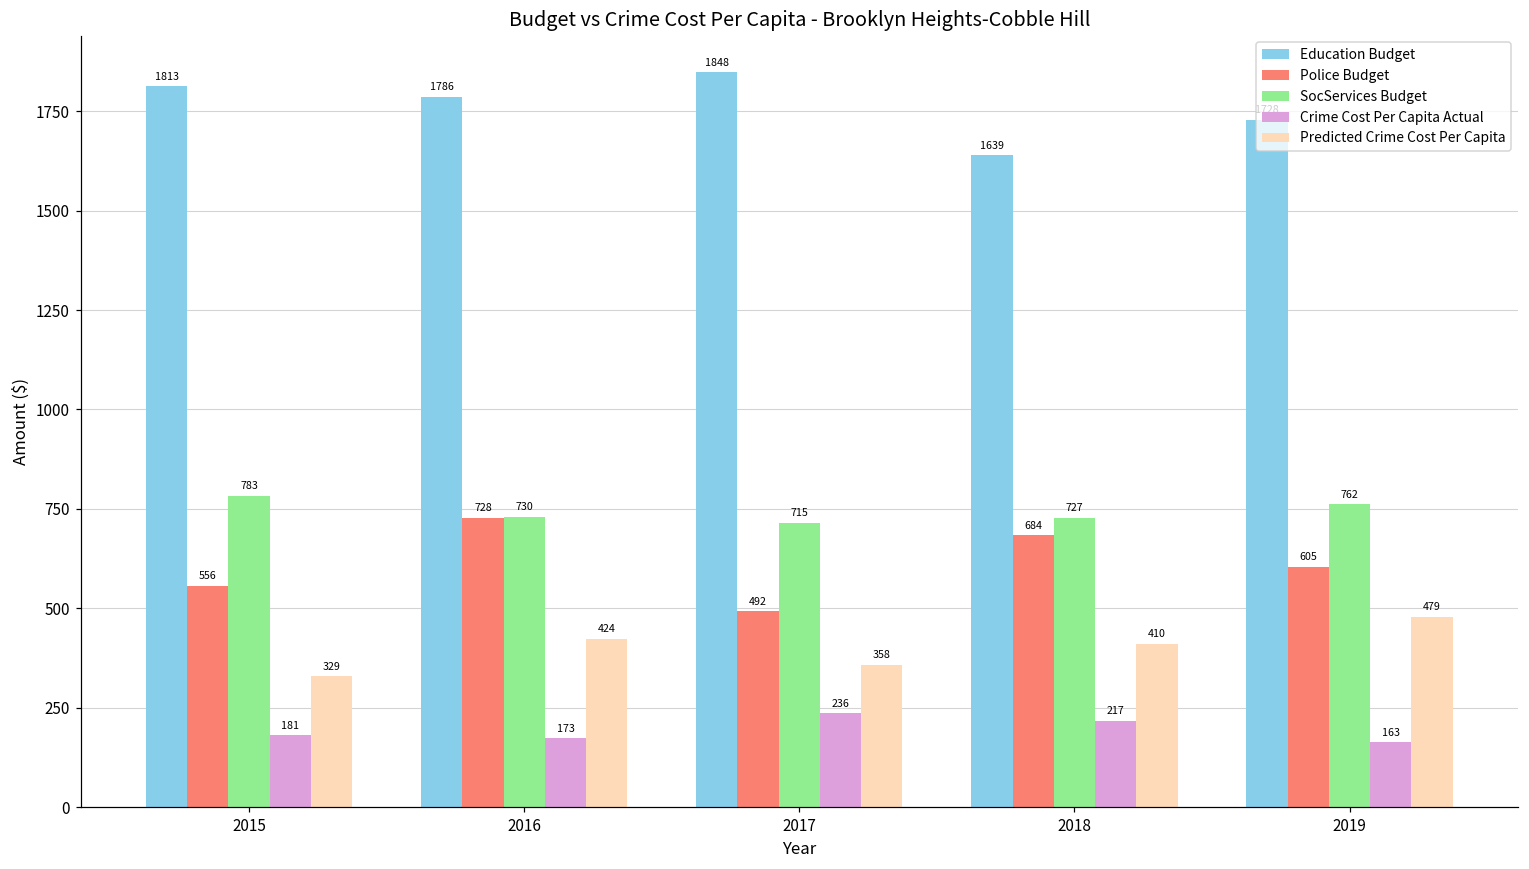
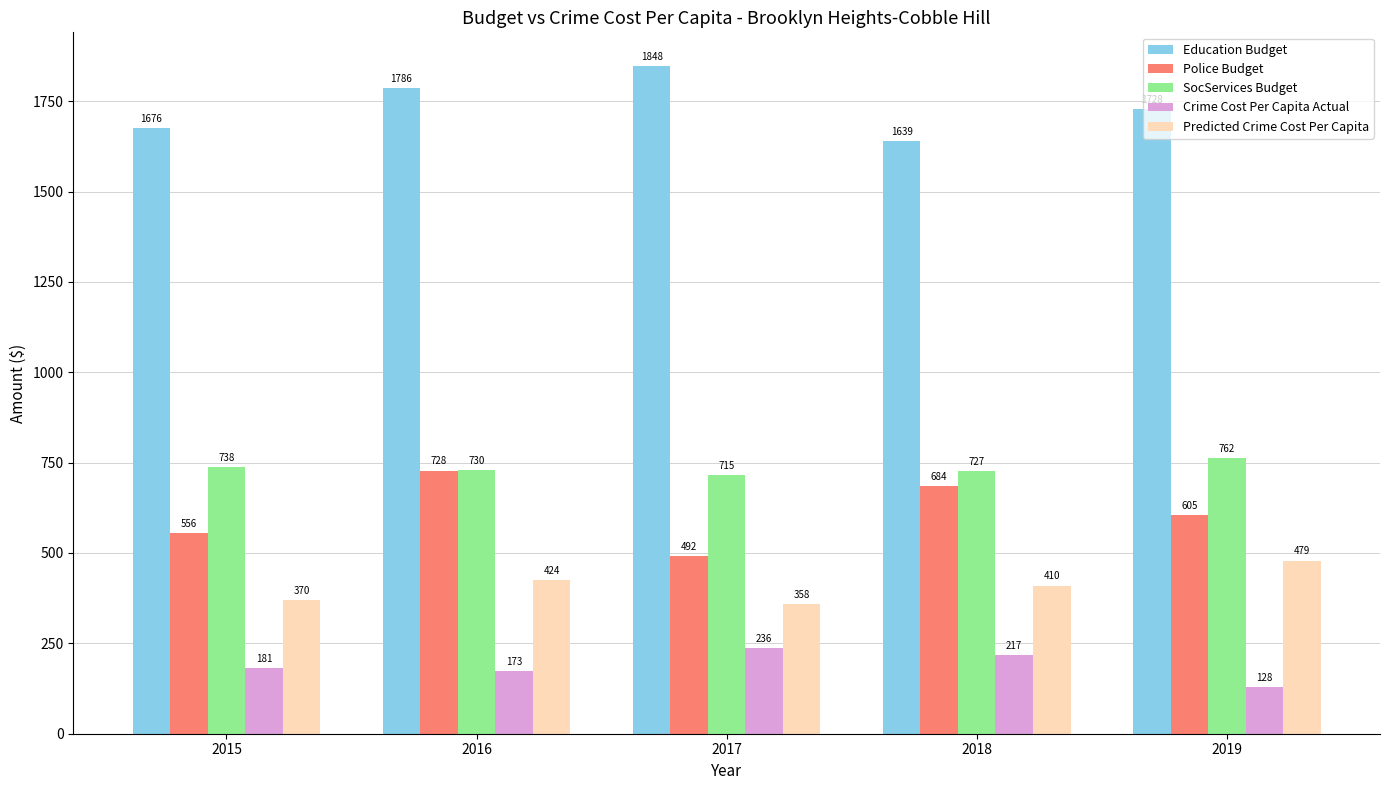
Education Budget, 2015: 1813 -> 1676
SocServices Budget, 2015: 783 -> 738
Predicted Crime Cost Per Capita, 2015: 329 -> 370
Crime Cost Per Capita Actual, 2019: 163 -> 128
